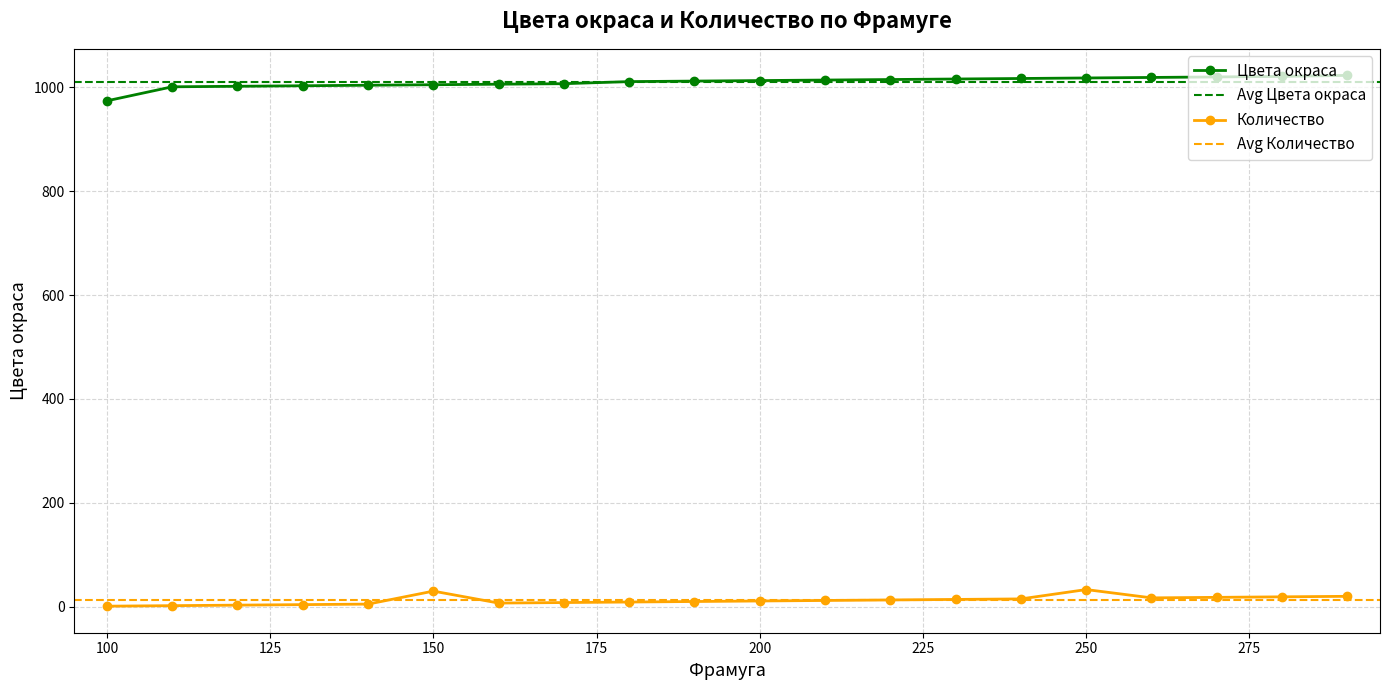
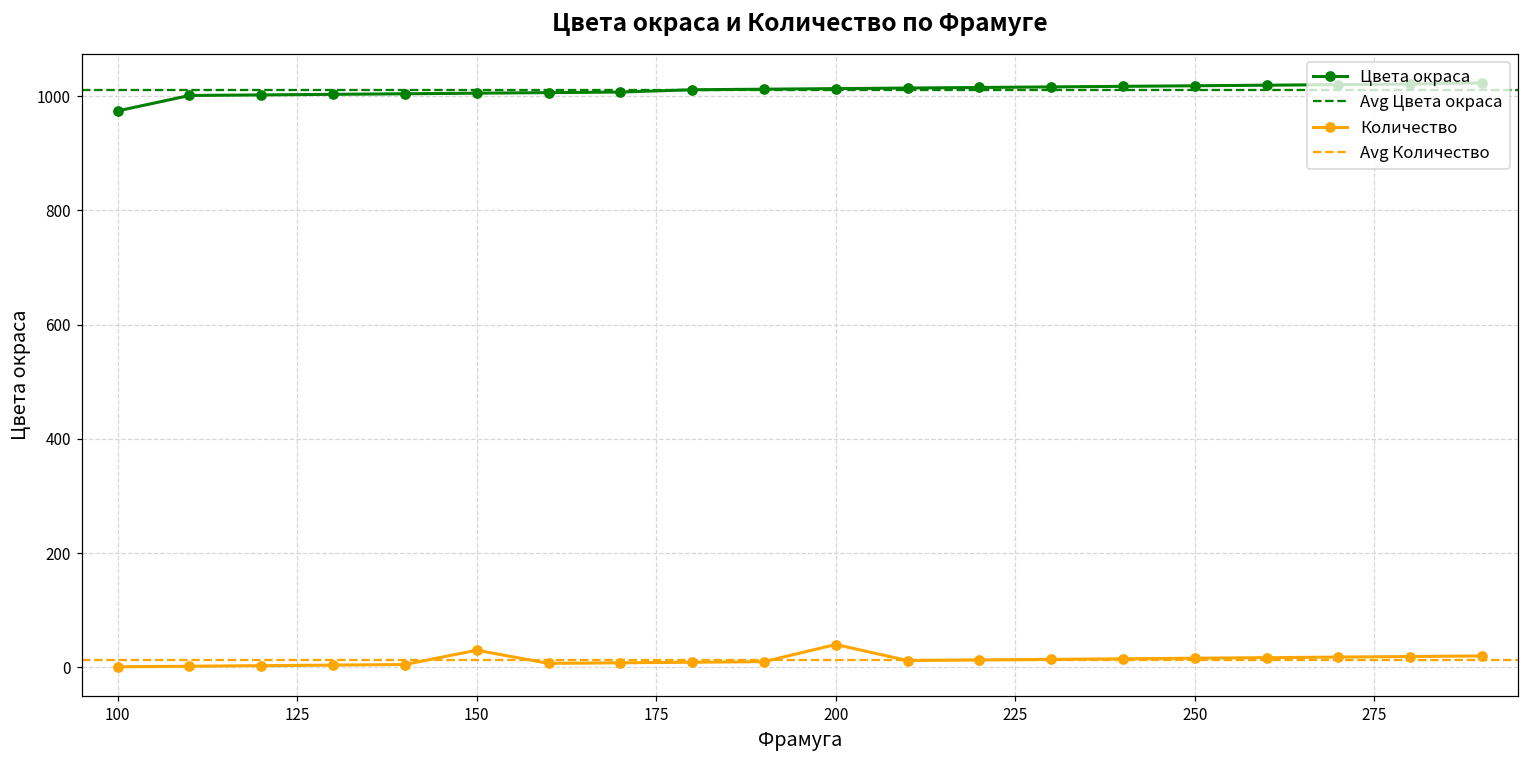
Количество, 200: 10 -> 40
Количество, 250: 30 -> 20
